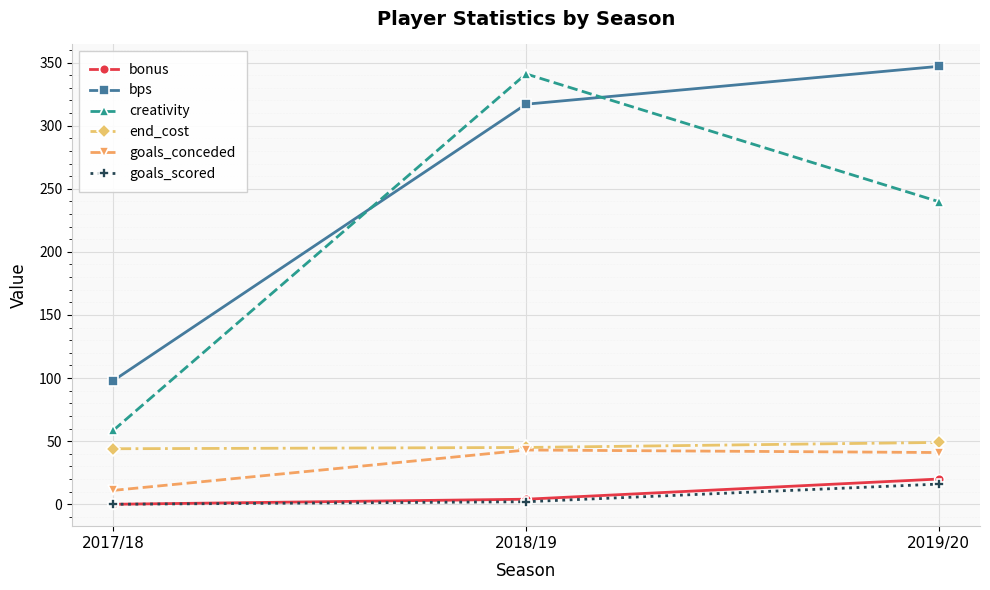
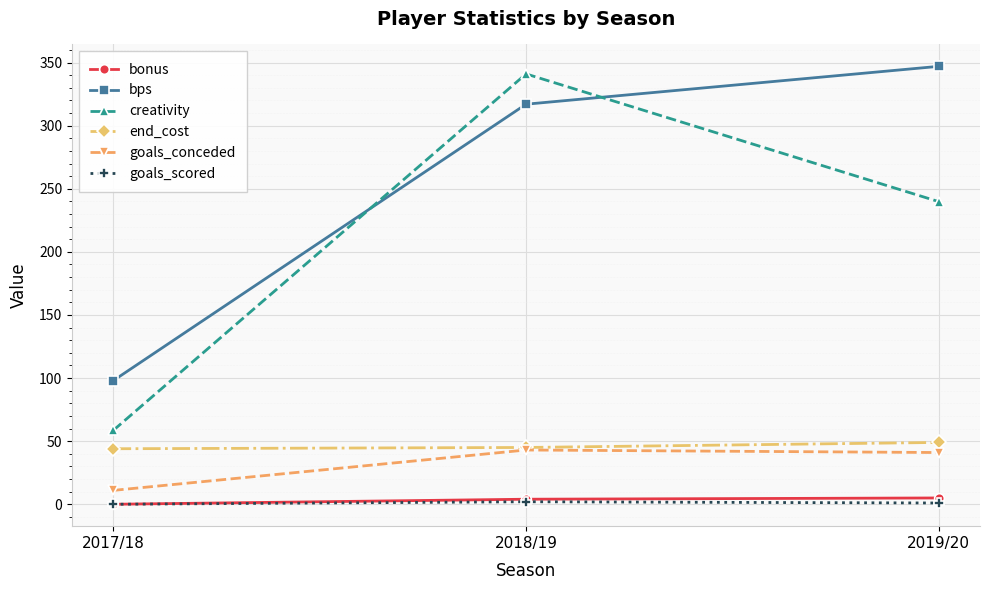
bonus, 2019/20: 20 -> 5
goals_scored, 2019/20: 16 -> 1
